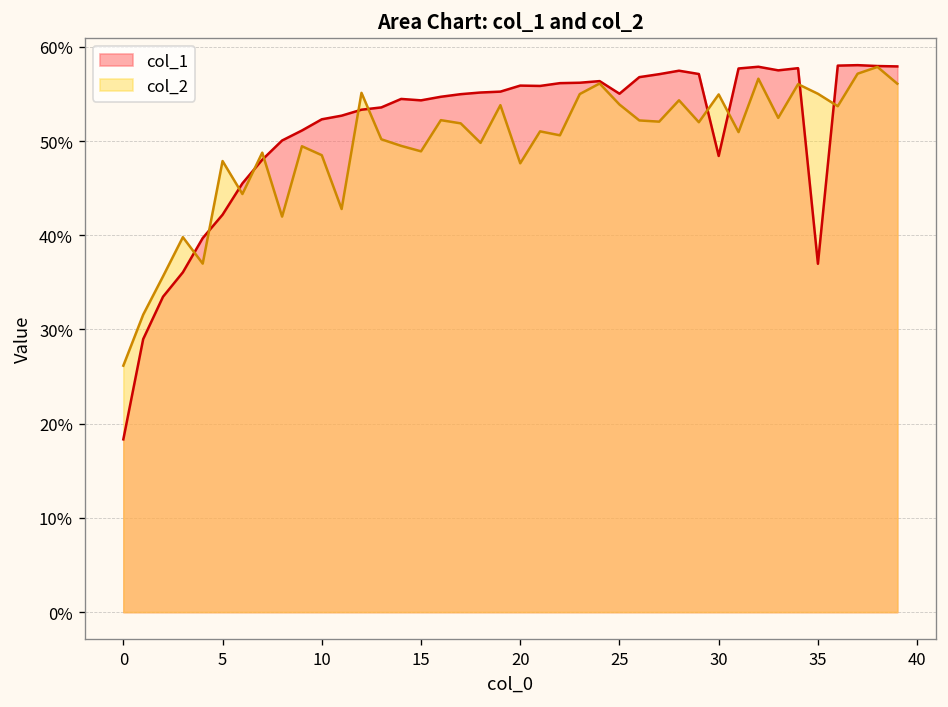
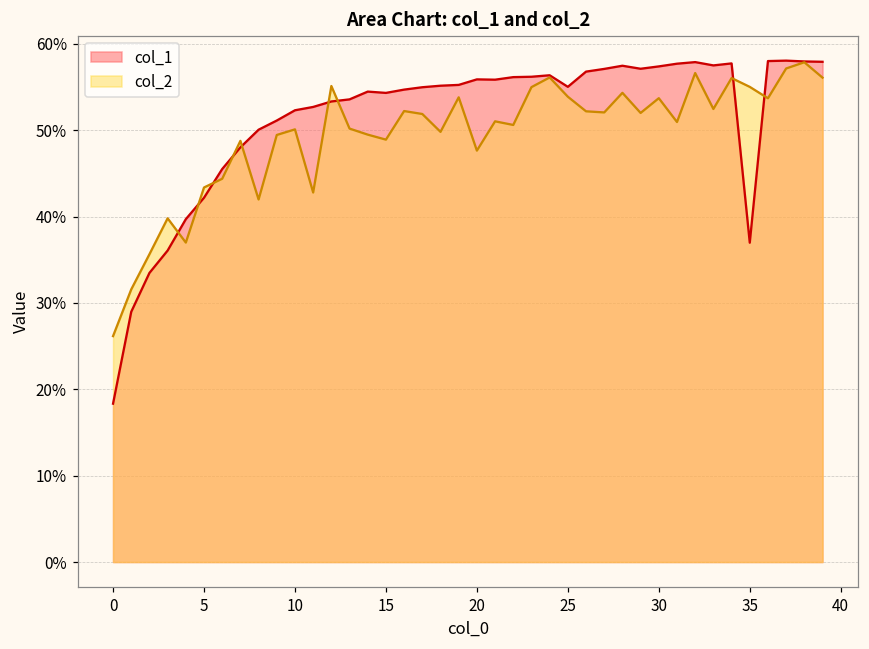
col_2, 5: 48% -> 43%
col_2, 10: 49% -> 50%
col_1, 30: 48% -> 57%
col_2, 30: 55% -> 54%
